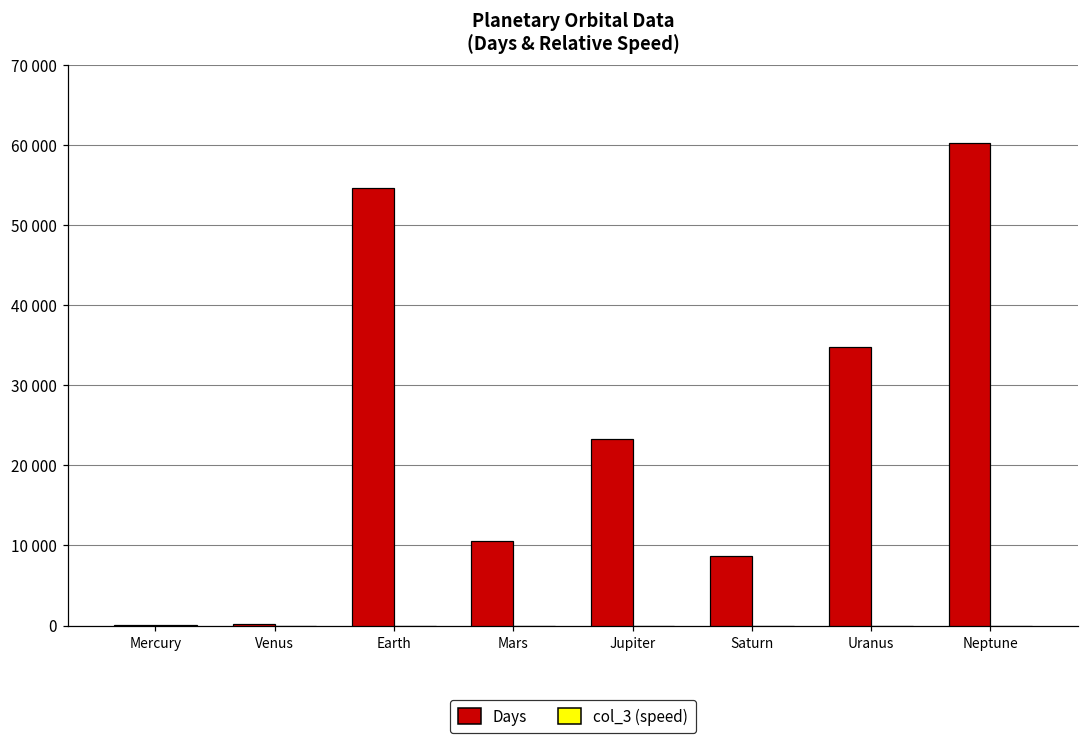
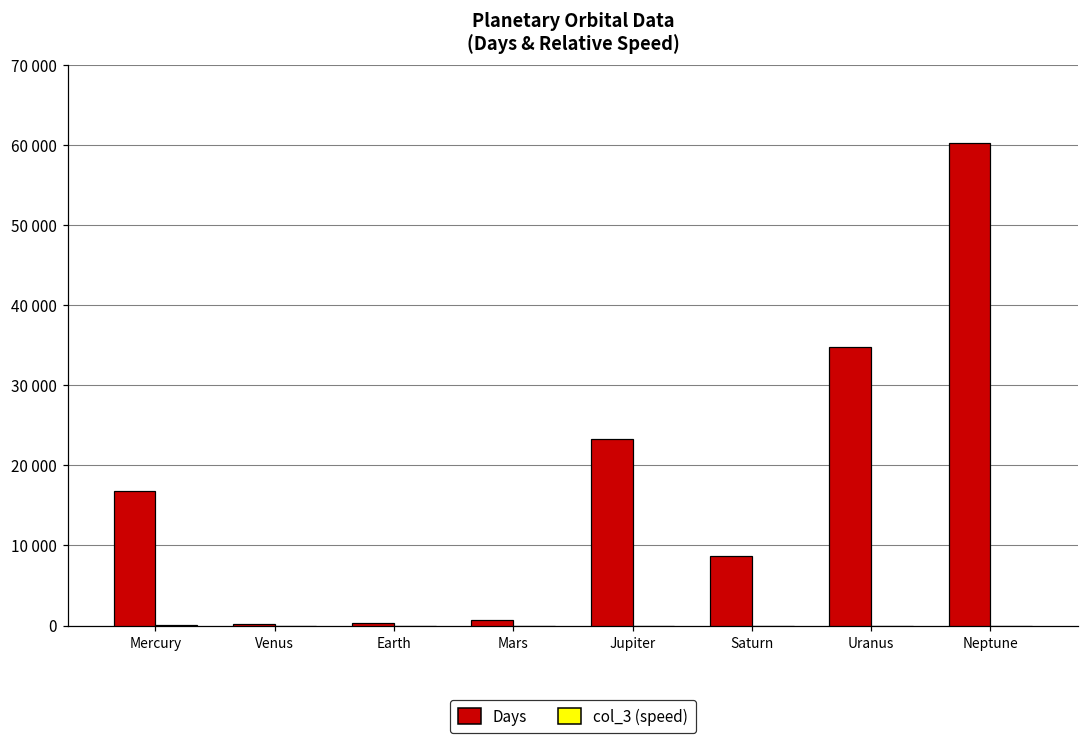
Days, Mercury: 0 -> 17000
Days, Earth: 55000 -> 0
Days, Mars: 11000 -> 1000
